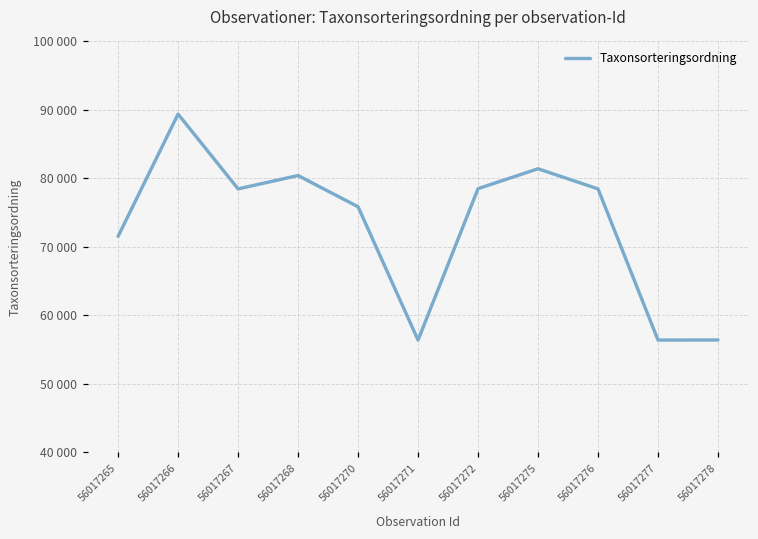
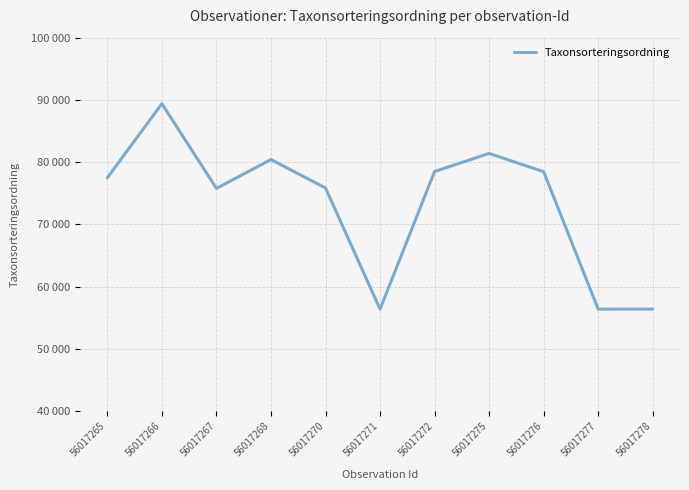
56017265: 72000 -> 78000
56017267: 78000 -> 76000
